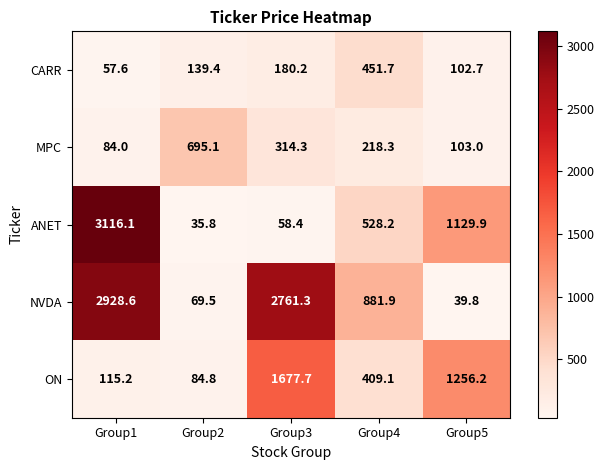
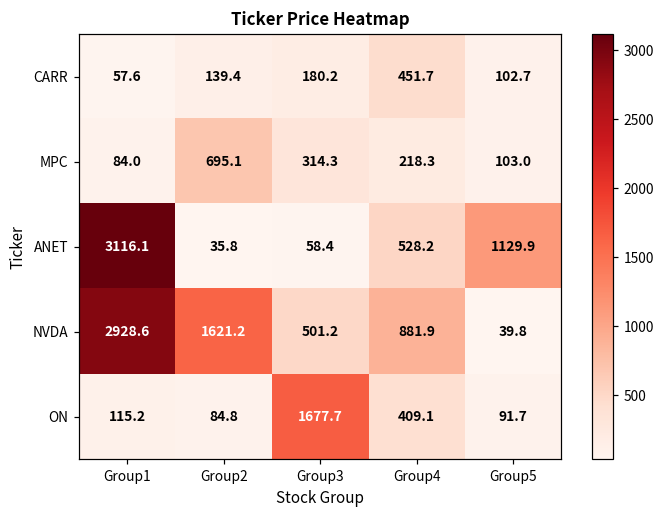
NVDA, Group2: 69.5 -> 1621.2
NVDA, Group3: 2761.3 -> 501.2
ON, Group5: 1256.2 -> 91.7
